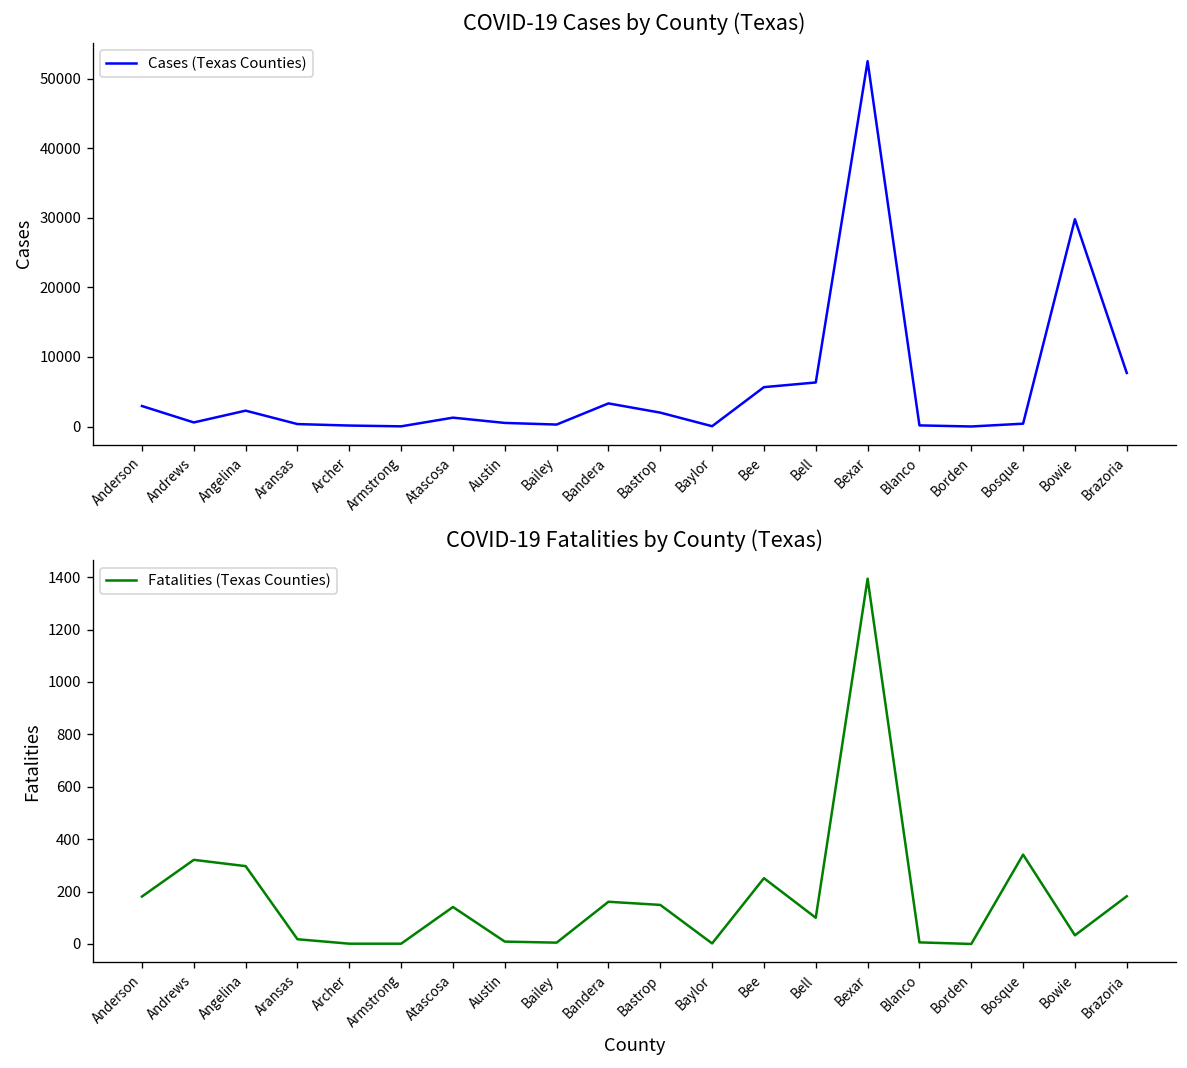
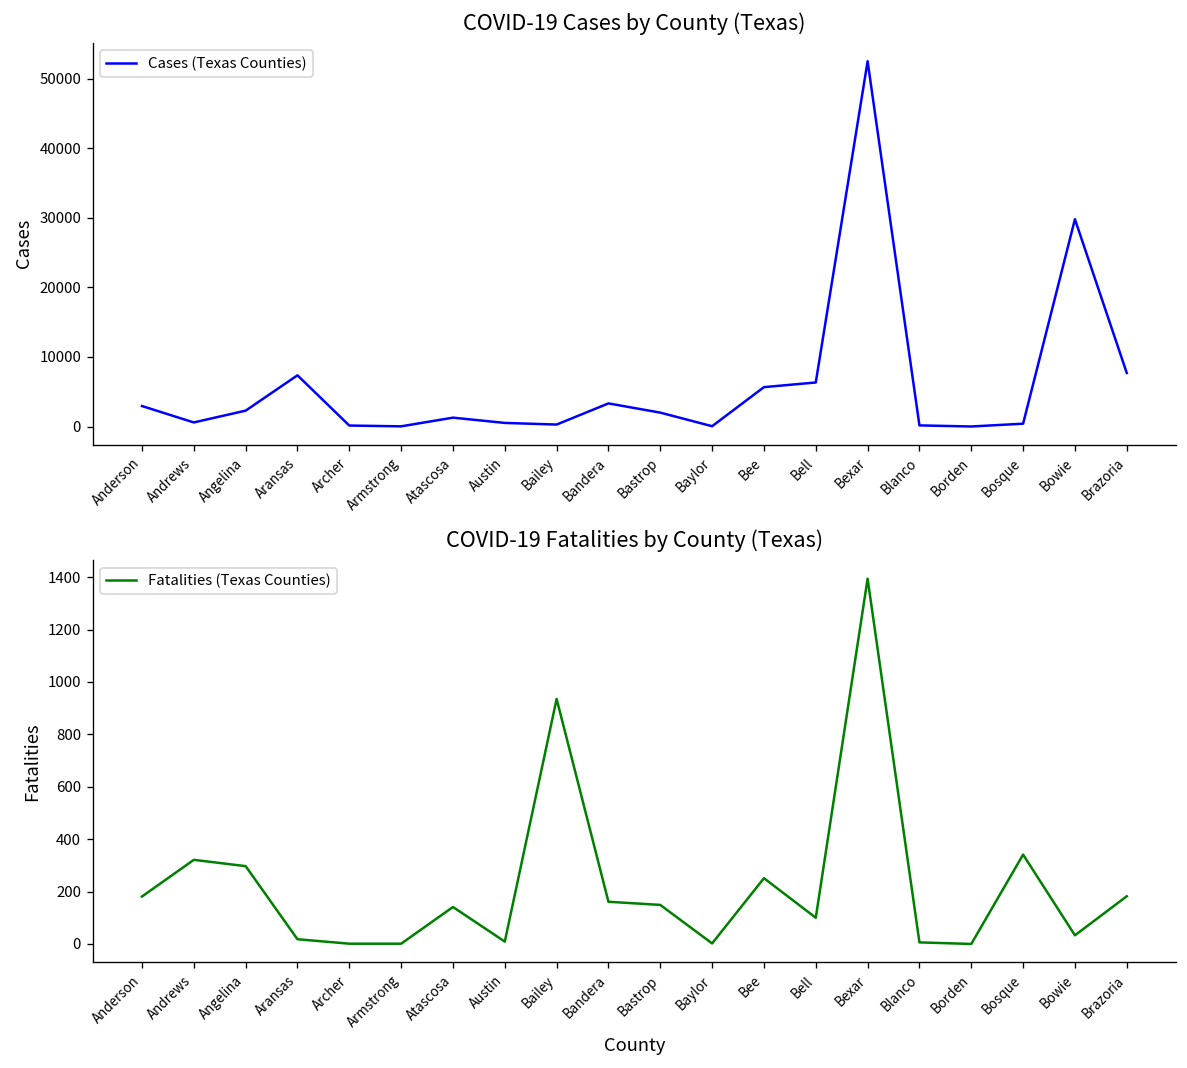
COVID-19 Cases by County (Texas), Aransas: 0 -> 7000
COVID-19 Fatalities by County (Texas), Bailey: 10 -> 940
